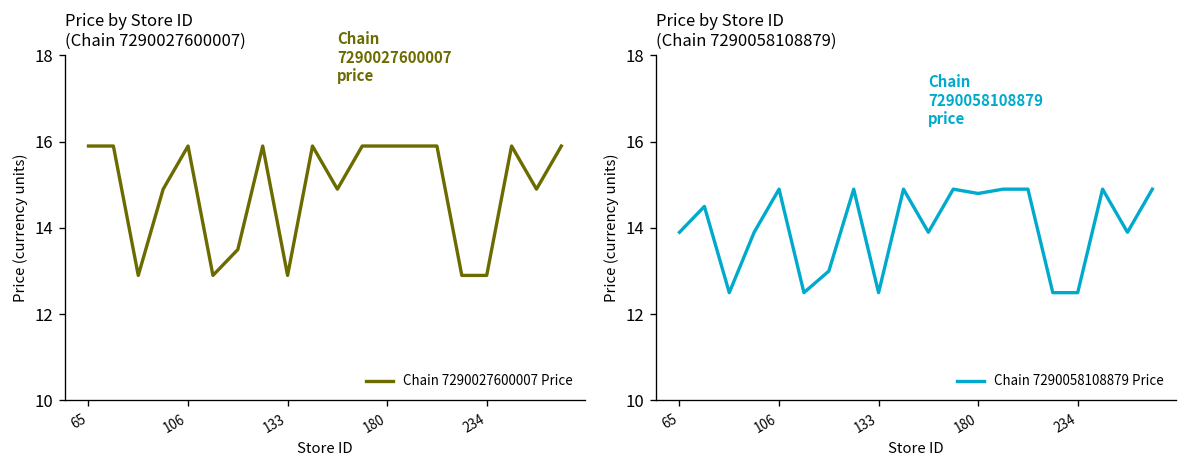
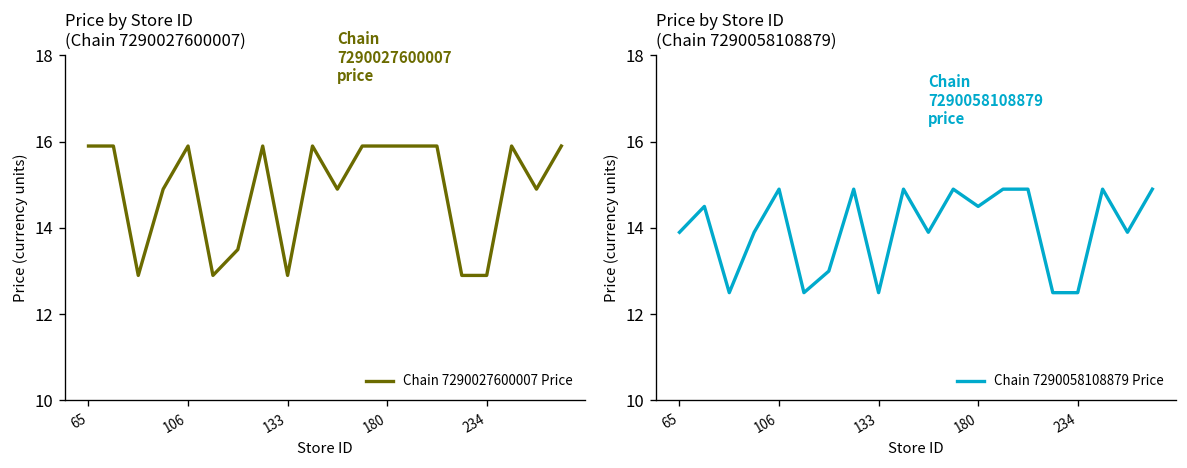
Price by Store ID (Chain 7290058108879), 180: 14.8 -> 14.5
